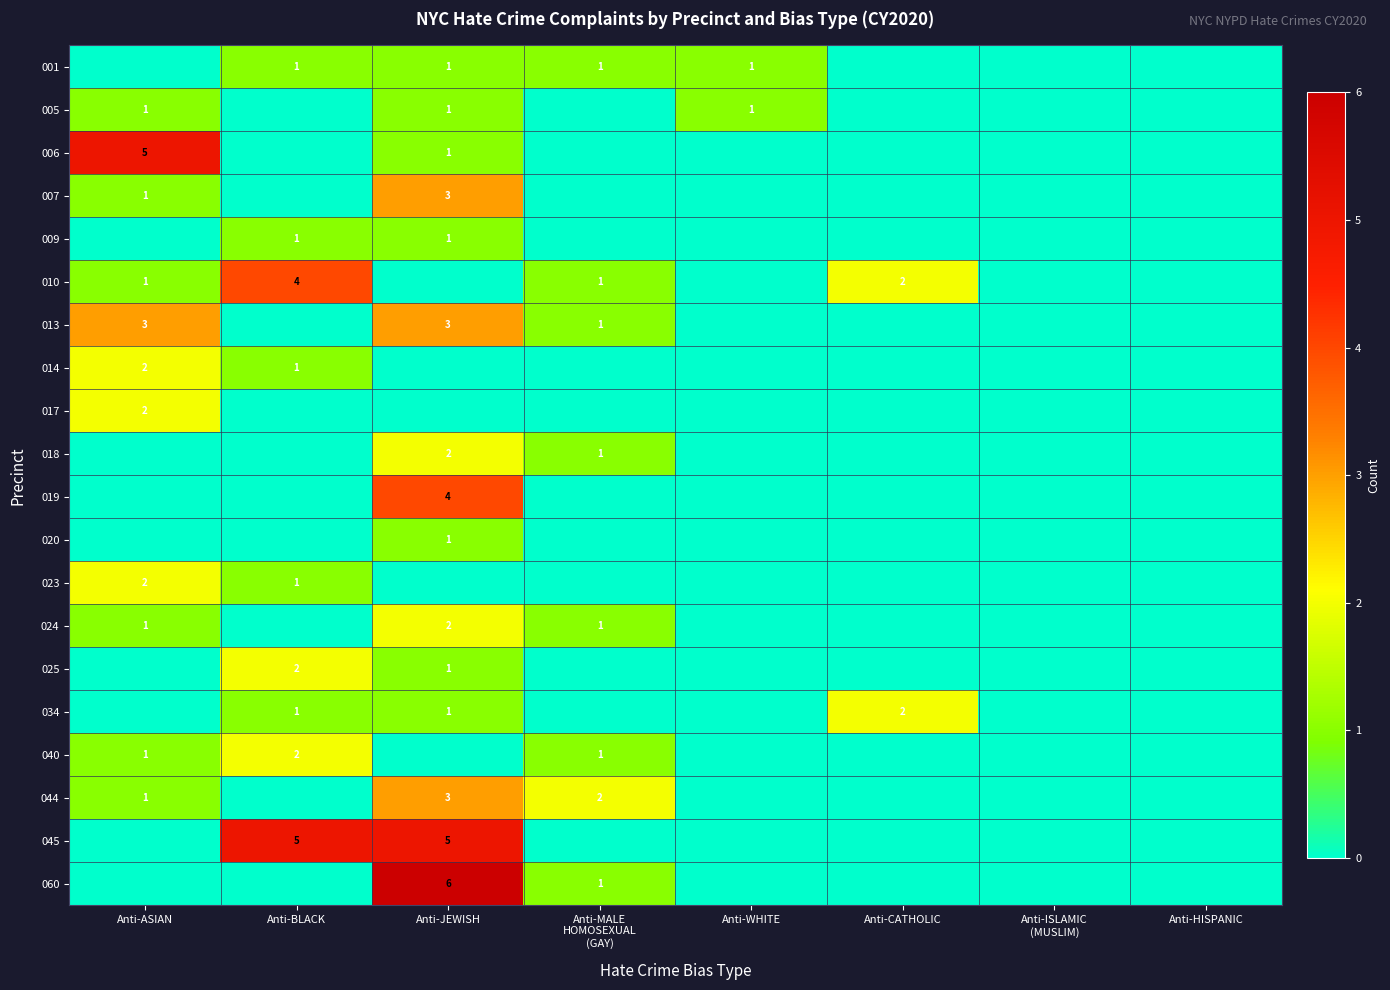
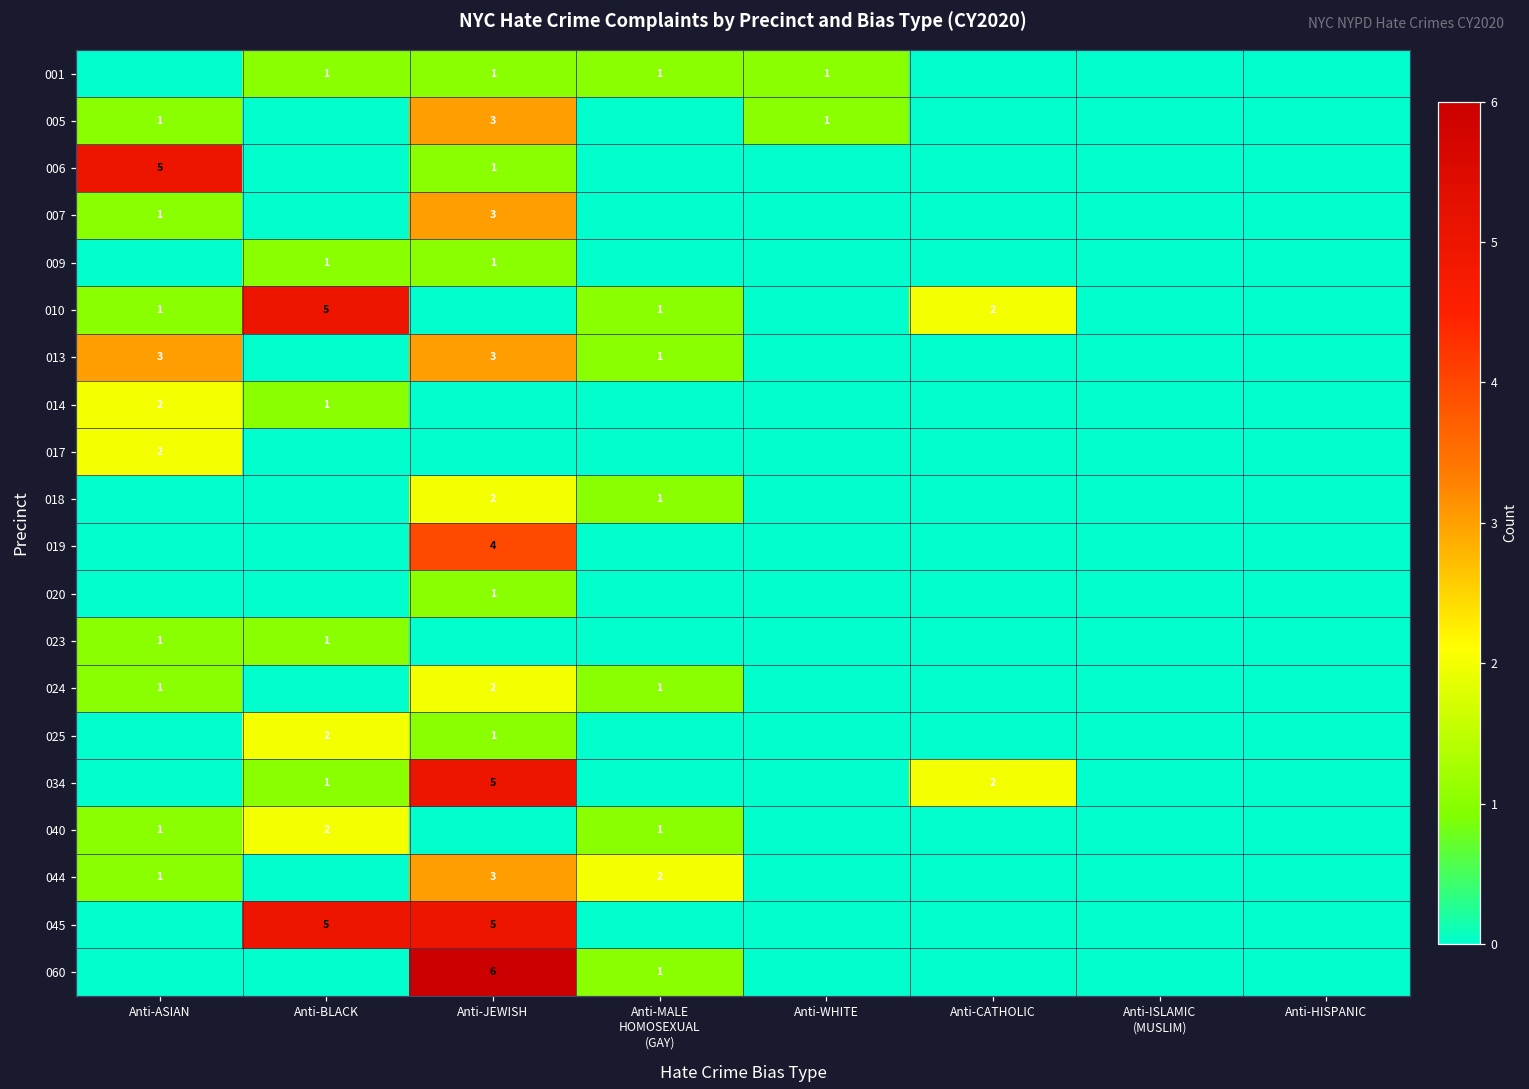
005, Anti-JEWISH: 1 -> 3
010, Anti-BLACK: 4 -> 5
023, Anti-ASIAN: 2 -> 1
034, Anti-JEWISH: 1 -> 5
